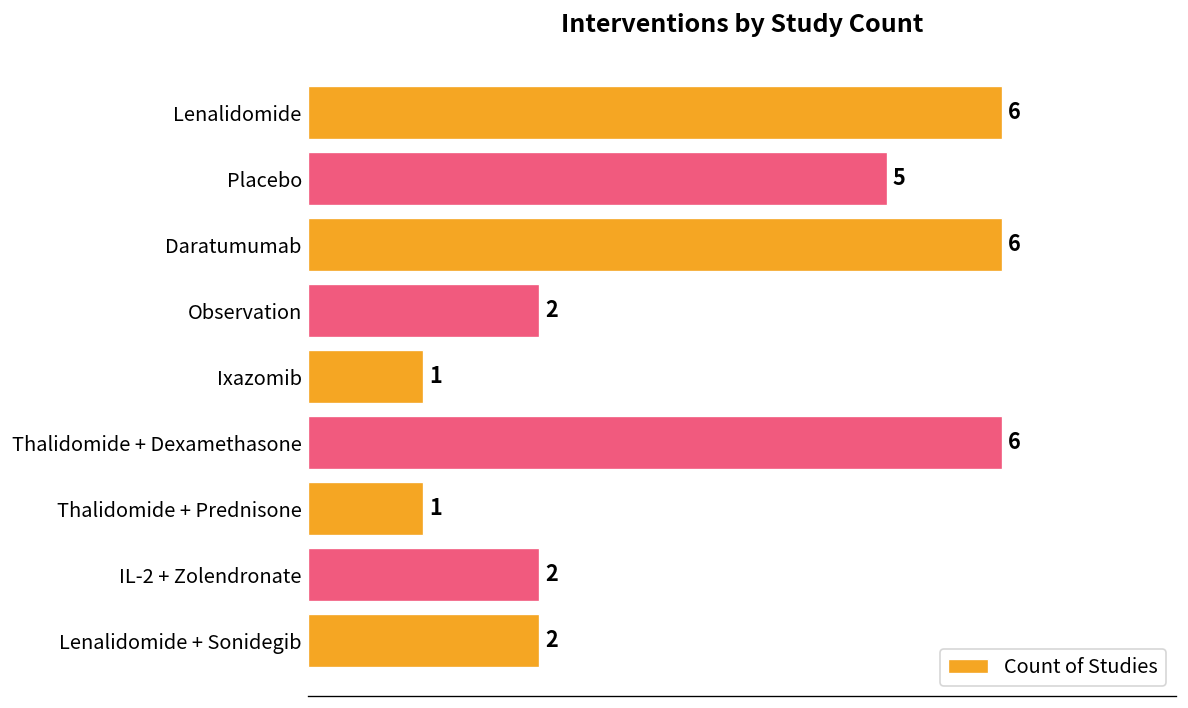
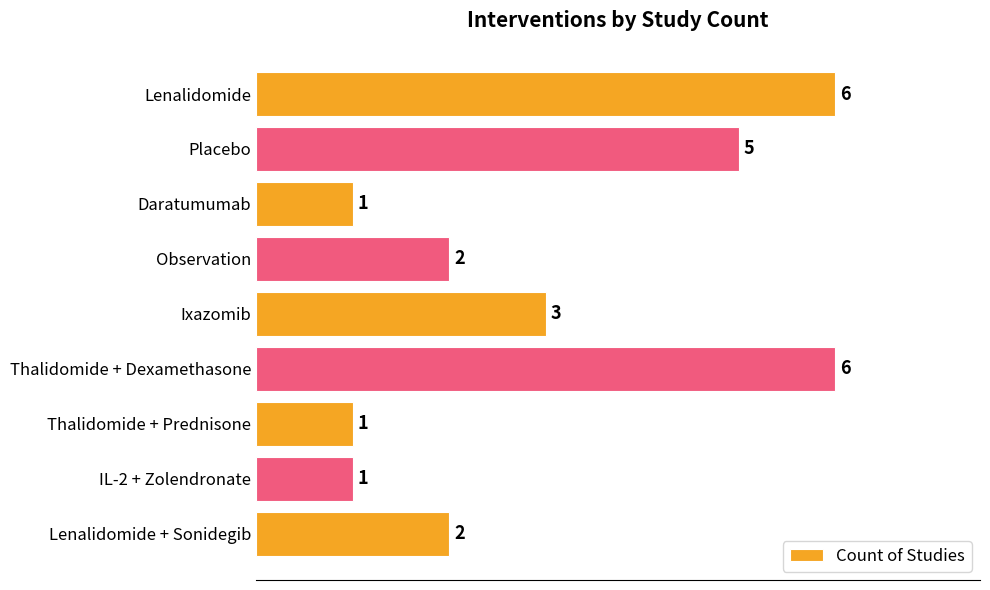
Daratumumab: 6 -> 1
Ixazomib: 1 -> 3
IL-2 + Zolendronate: 2 -> 1
